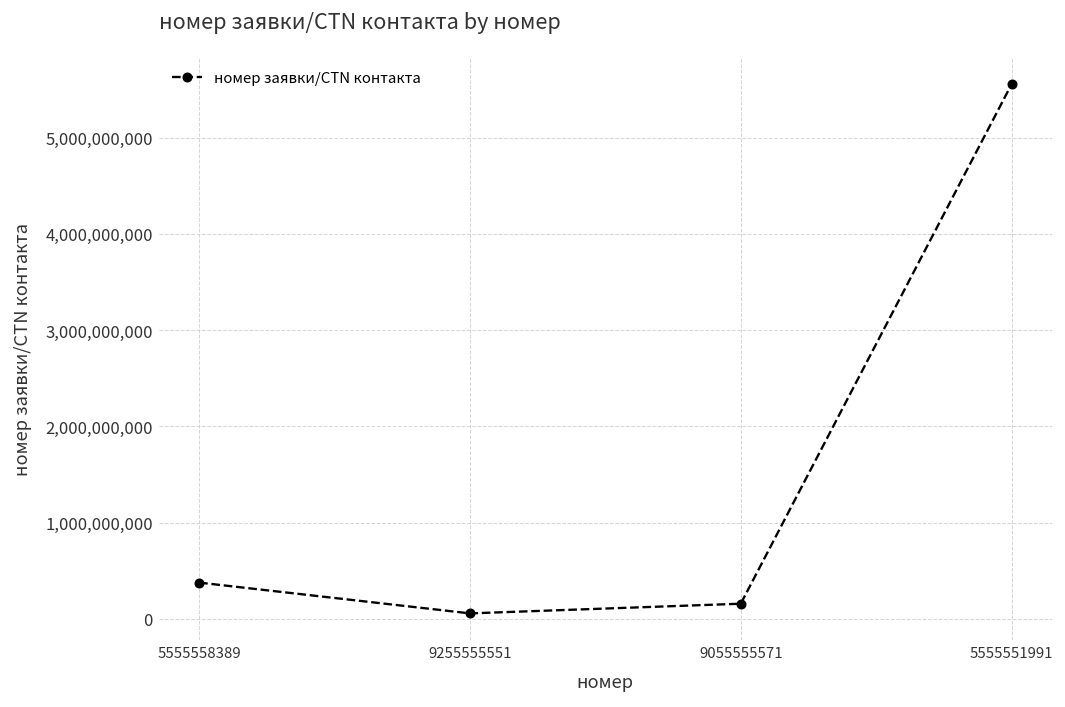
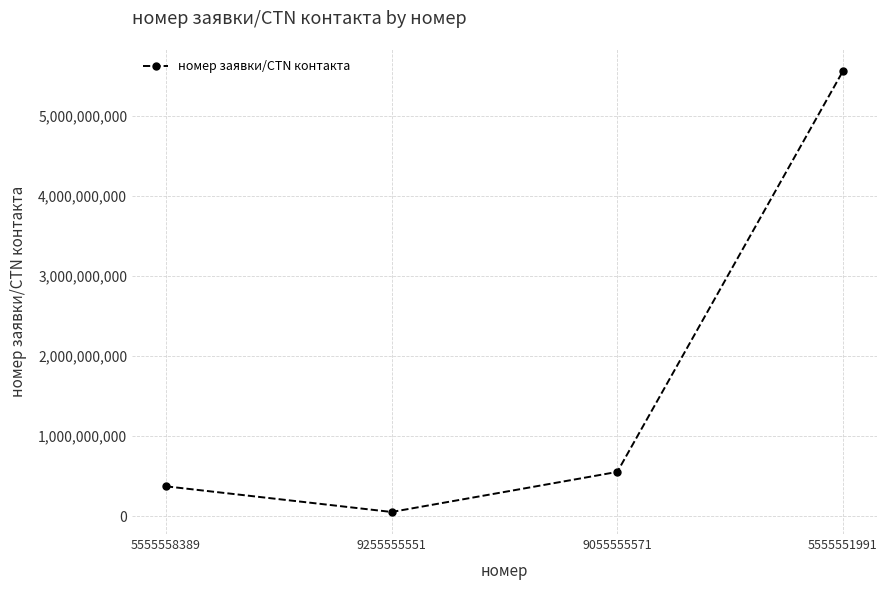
9055555571: 200,000,000 -> 600,000,000
